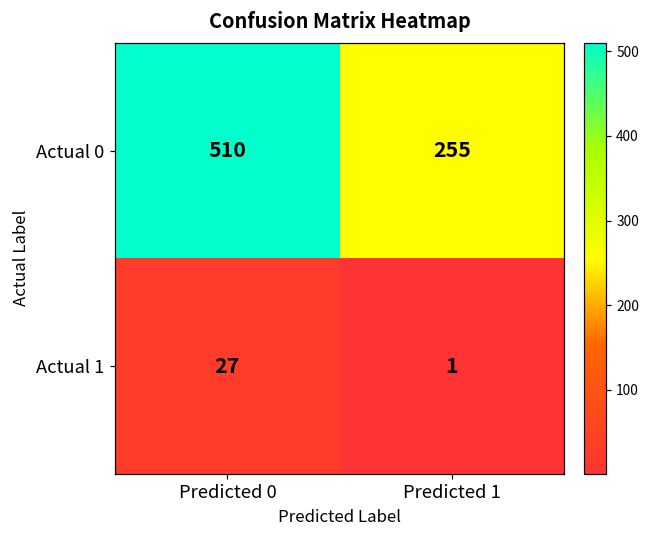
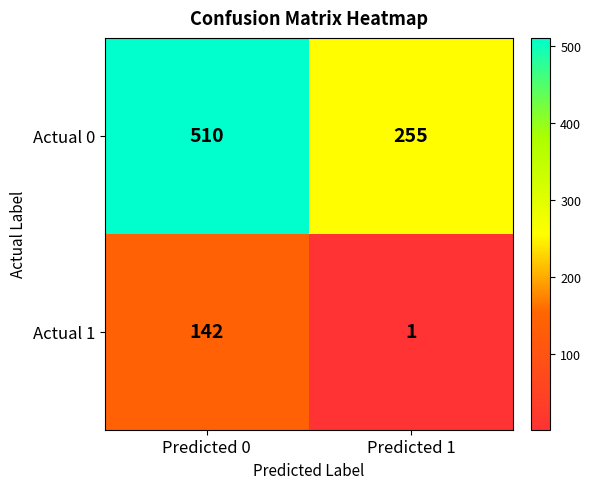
Actual 1, Predicted 0: 27 -> 142
